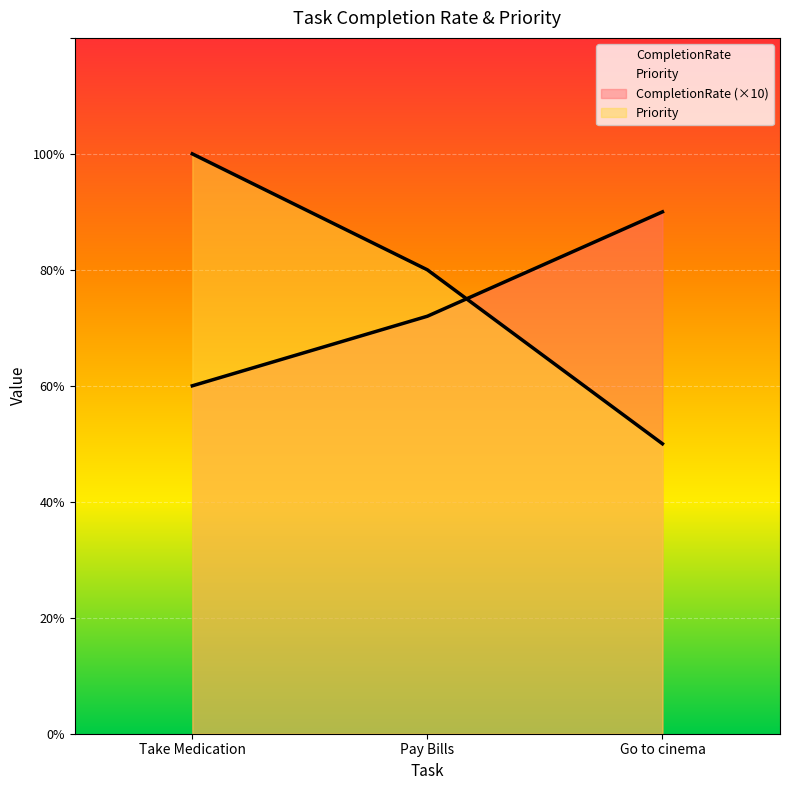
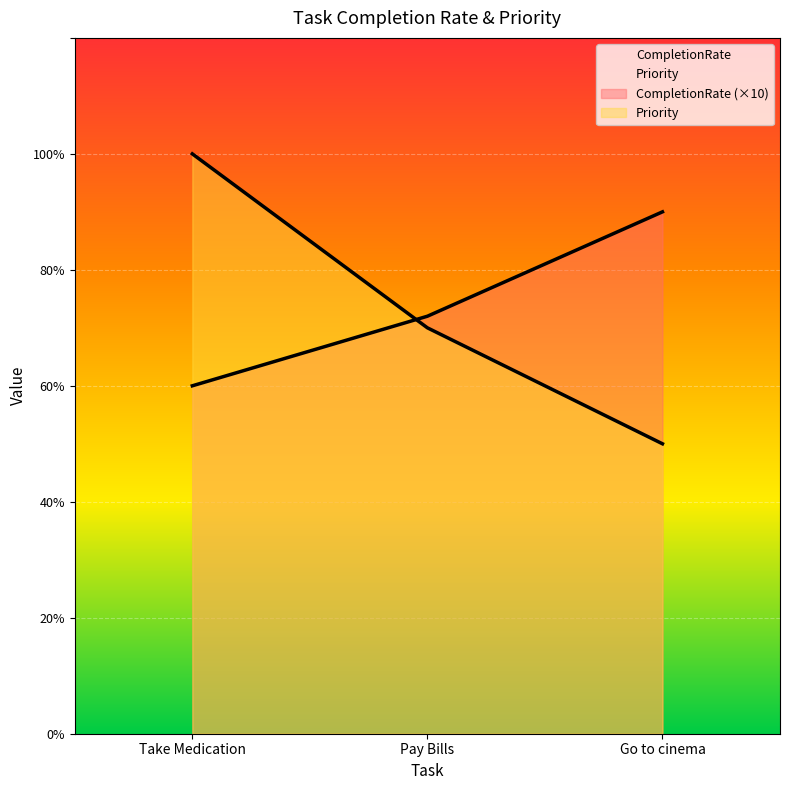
Priority, Pay Bills: 80% -> 70%
